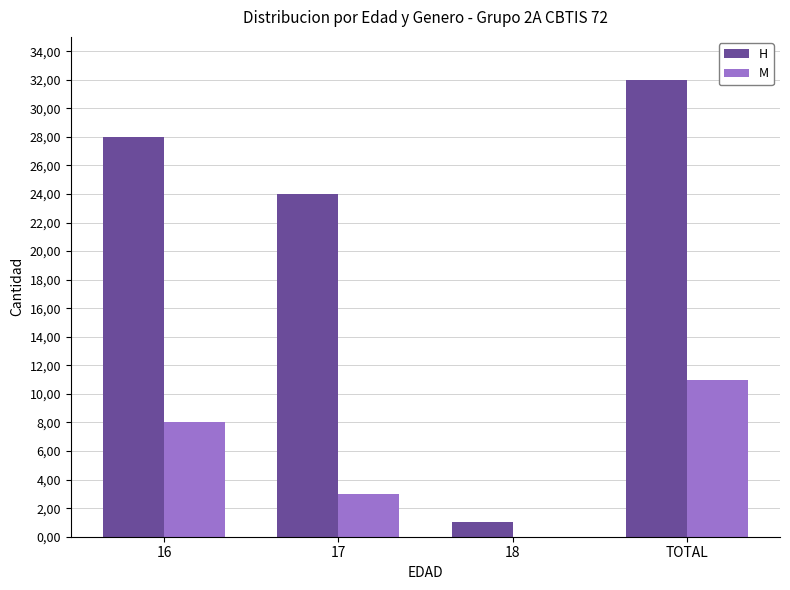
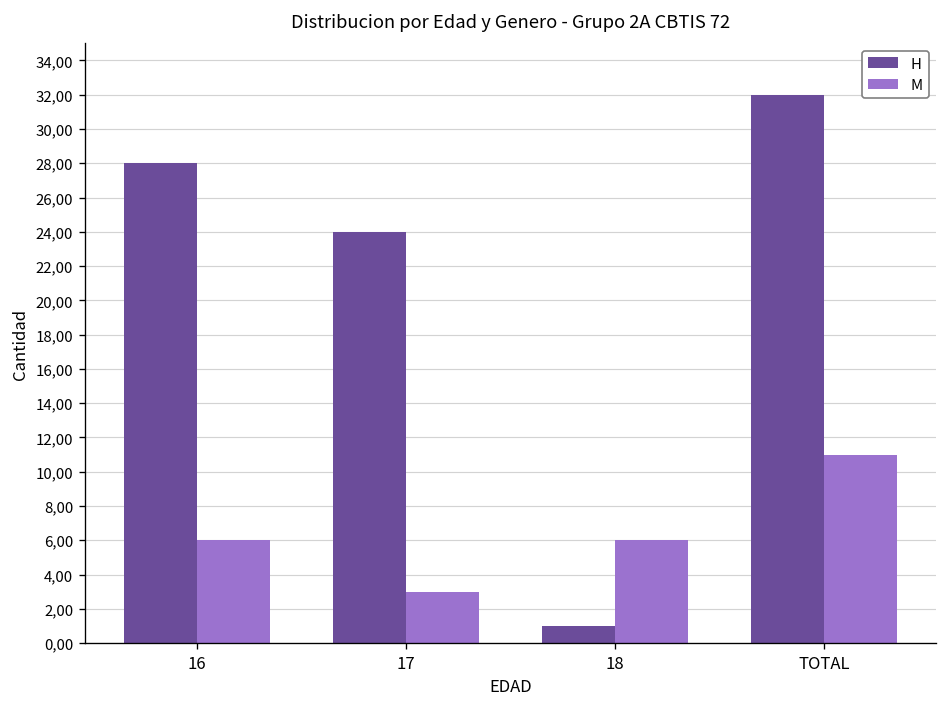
M, 16: 800 -> 600
M, 18: 0 -> 600
